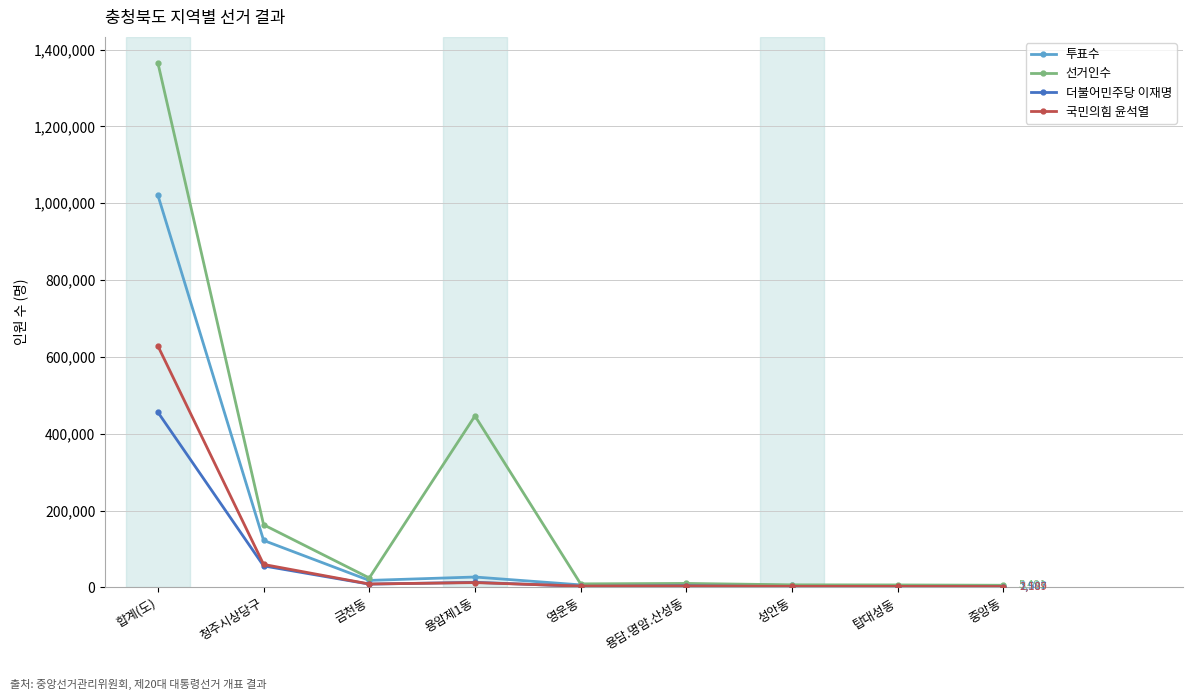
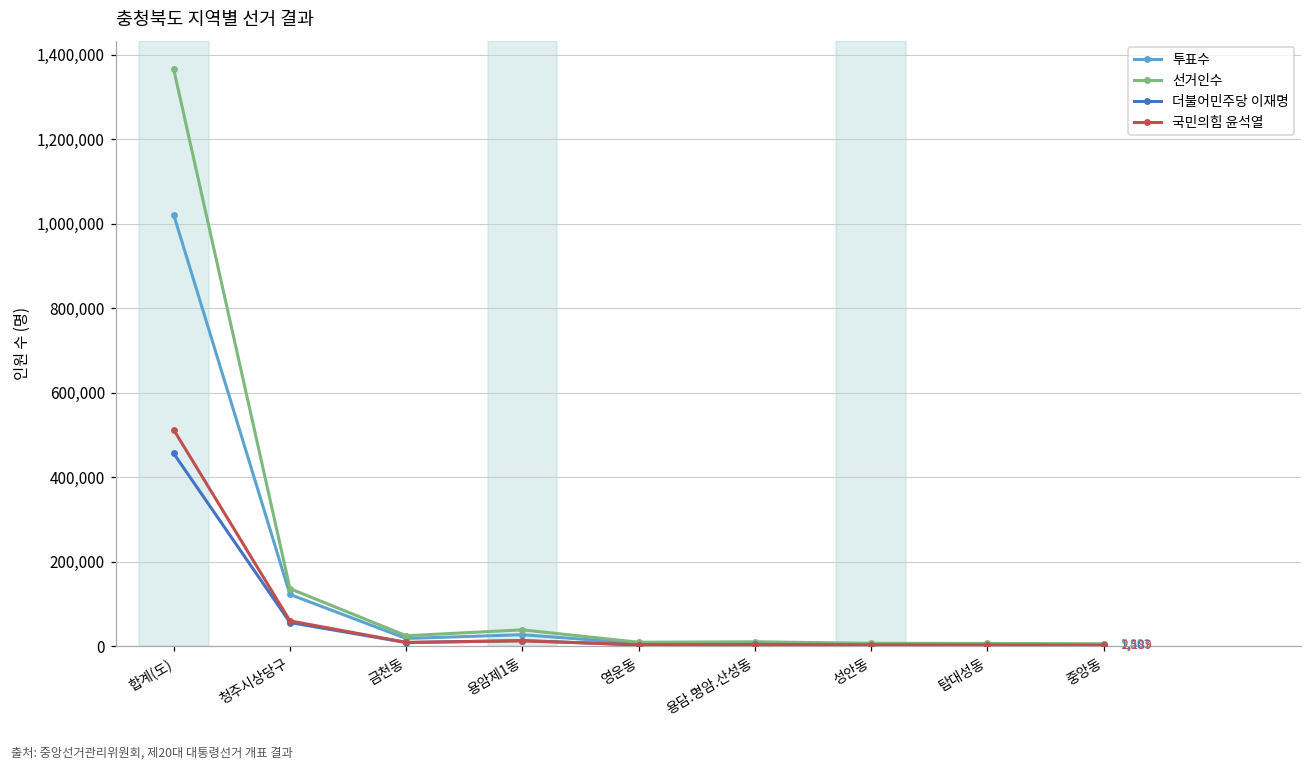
국민의힘 윤석열, 합계(도): 630,000 -> 510,000
선거인수, 청주시상당구: 160,000 -> 140,000
선거인수, 용암제1동: 450,000 -> 40,000
